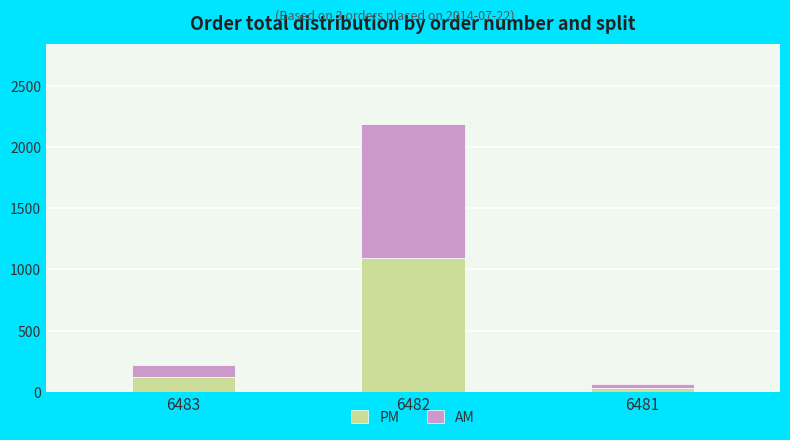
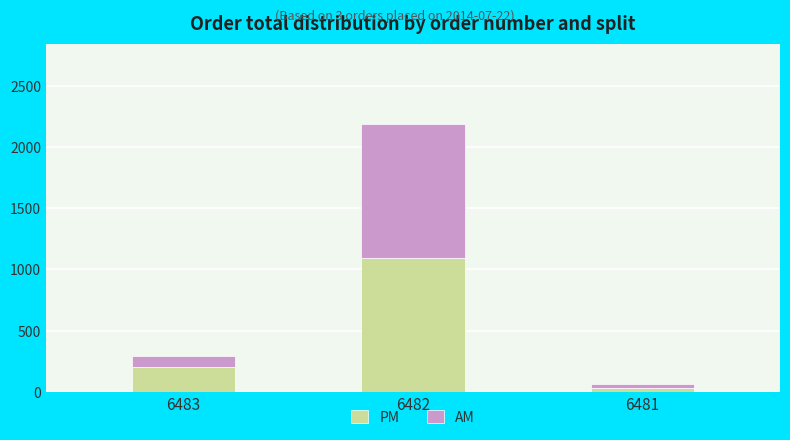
PM, 6483: 120 -> 200
